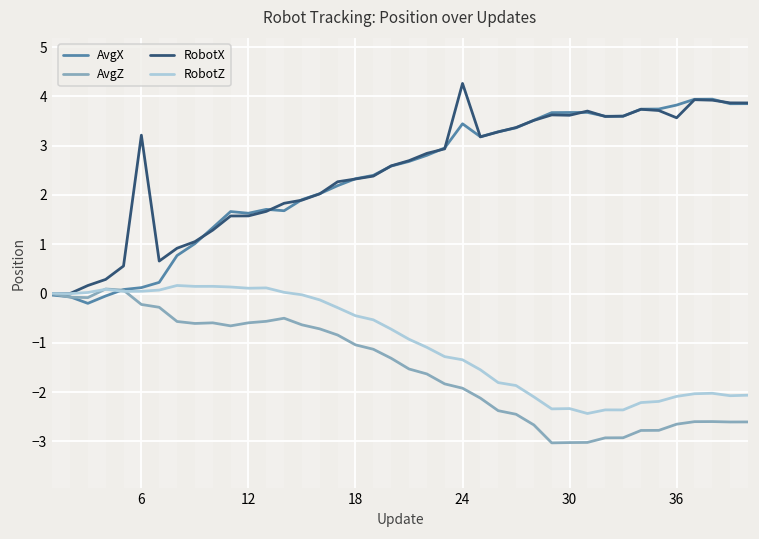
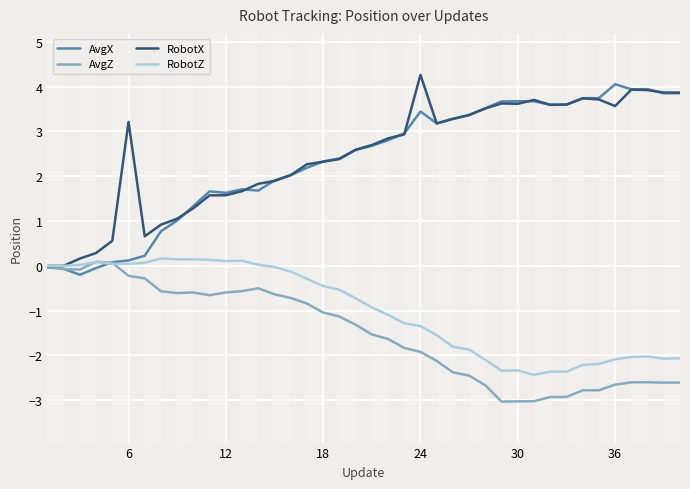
AvgX, 36: 3.8 -> 4.1
